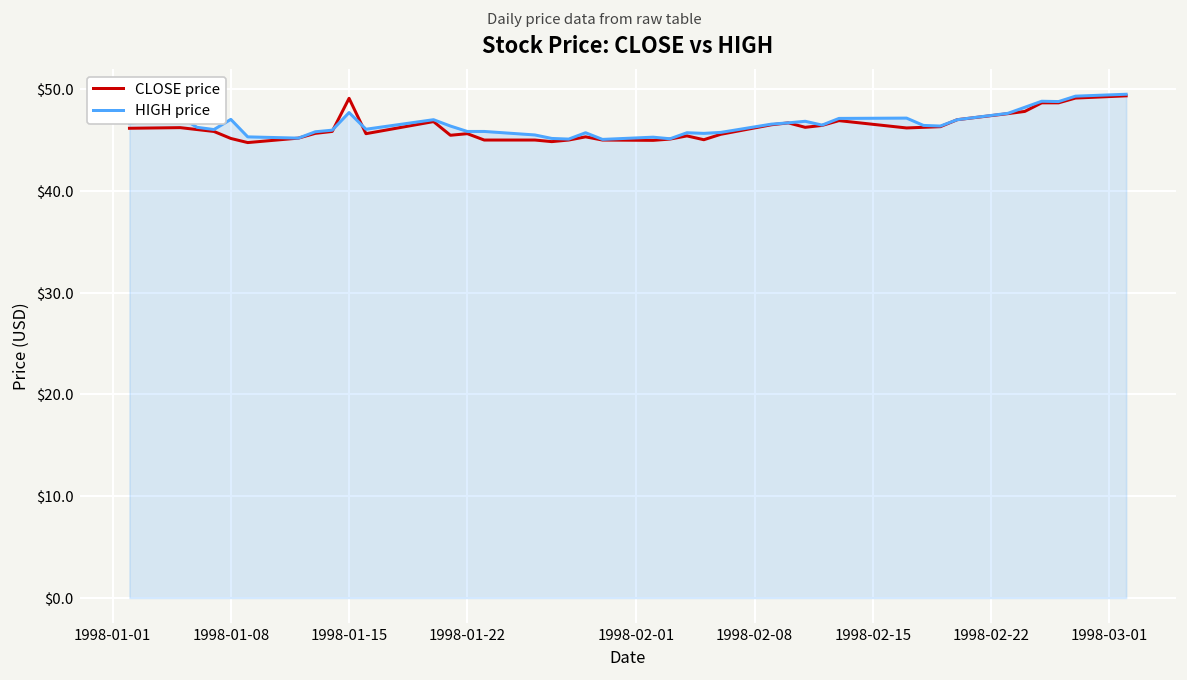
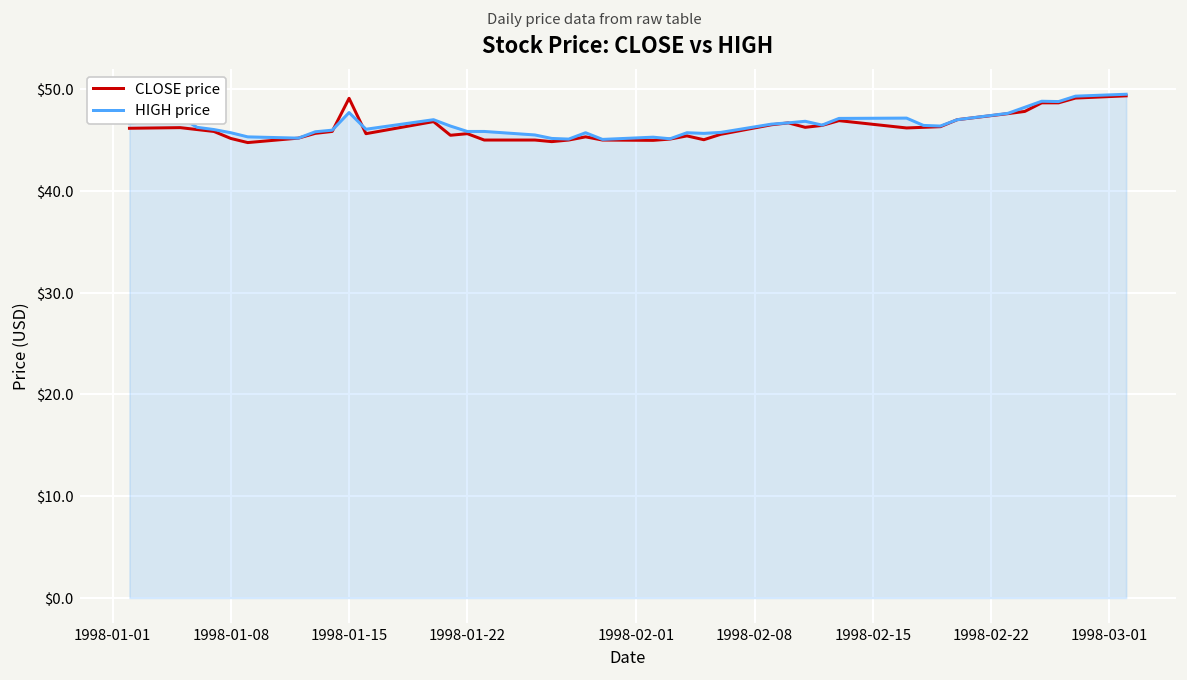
HIGH price, 1998-01-08: $47 -> $46
